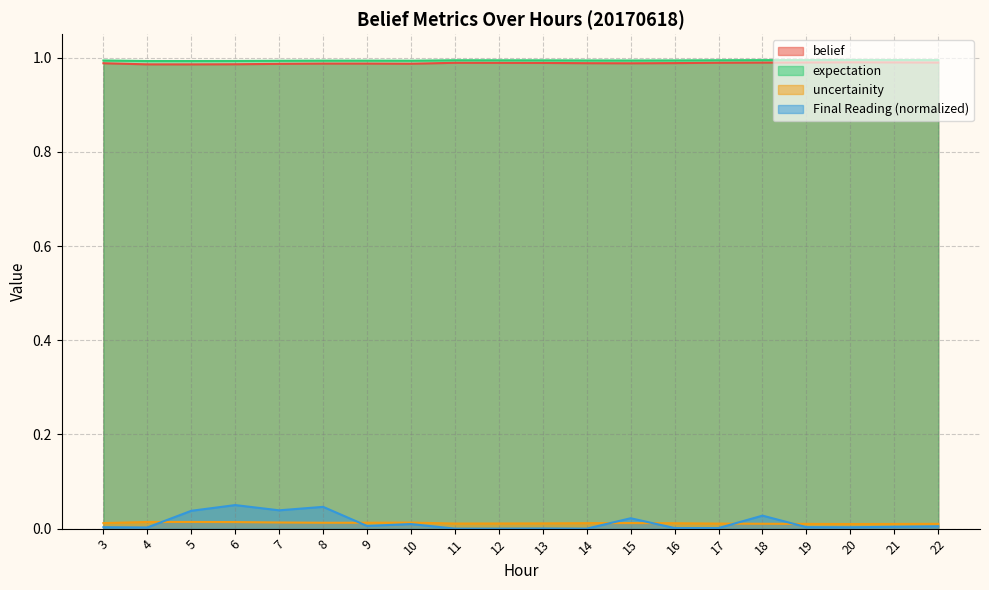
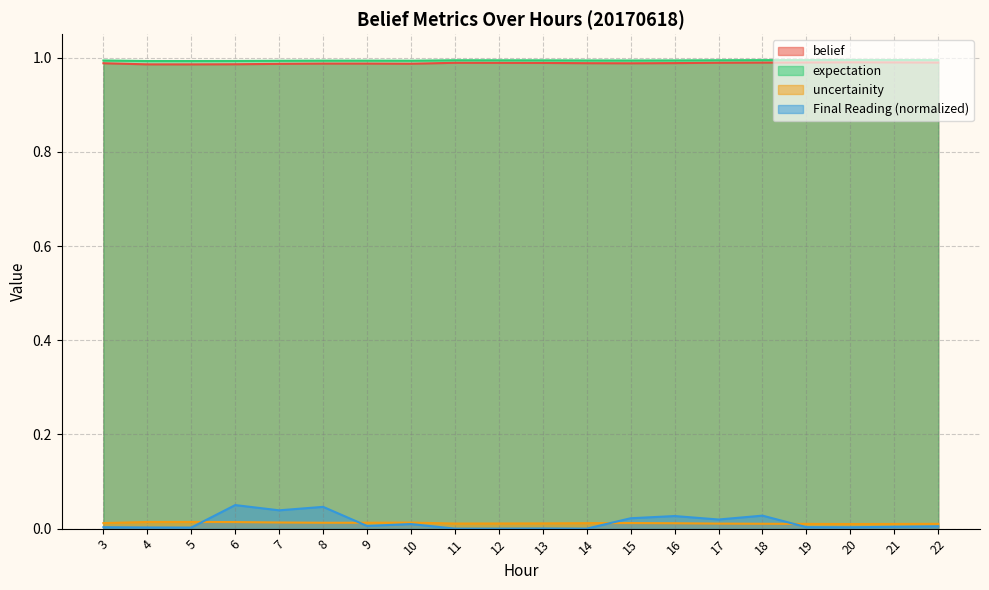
Final Reading (normalized), 5: 0.04 -> 0.00
Final Reading (normalized), 16: 0.00 -> 0.03
Final Reading (normalized), 17: 0.00 -> 0.02
